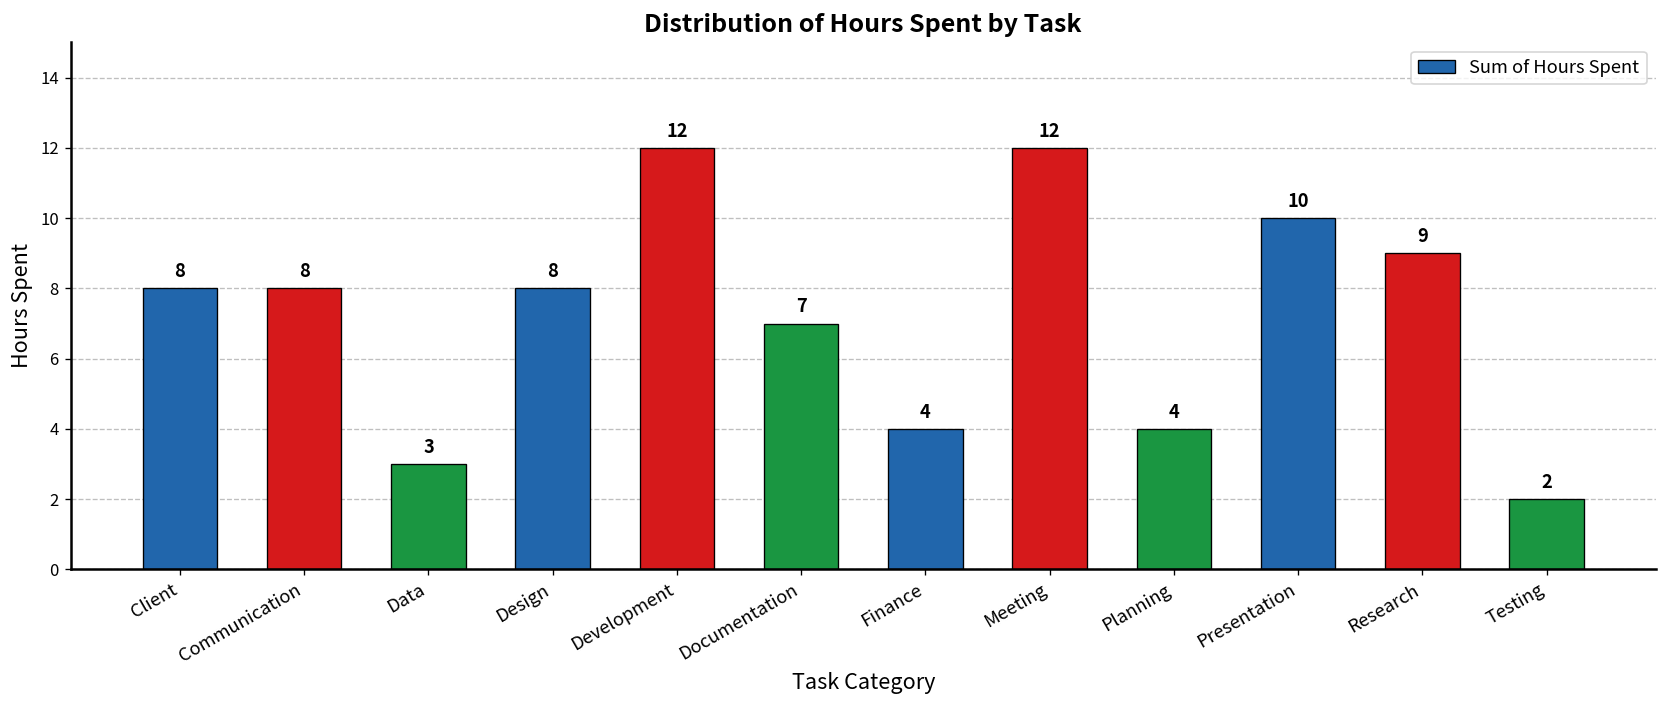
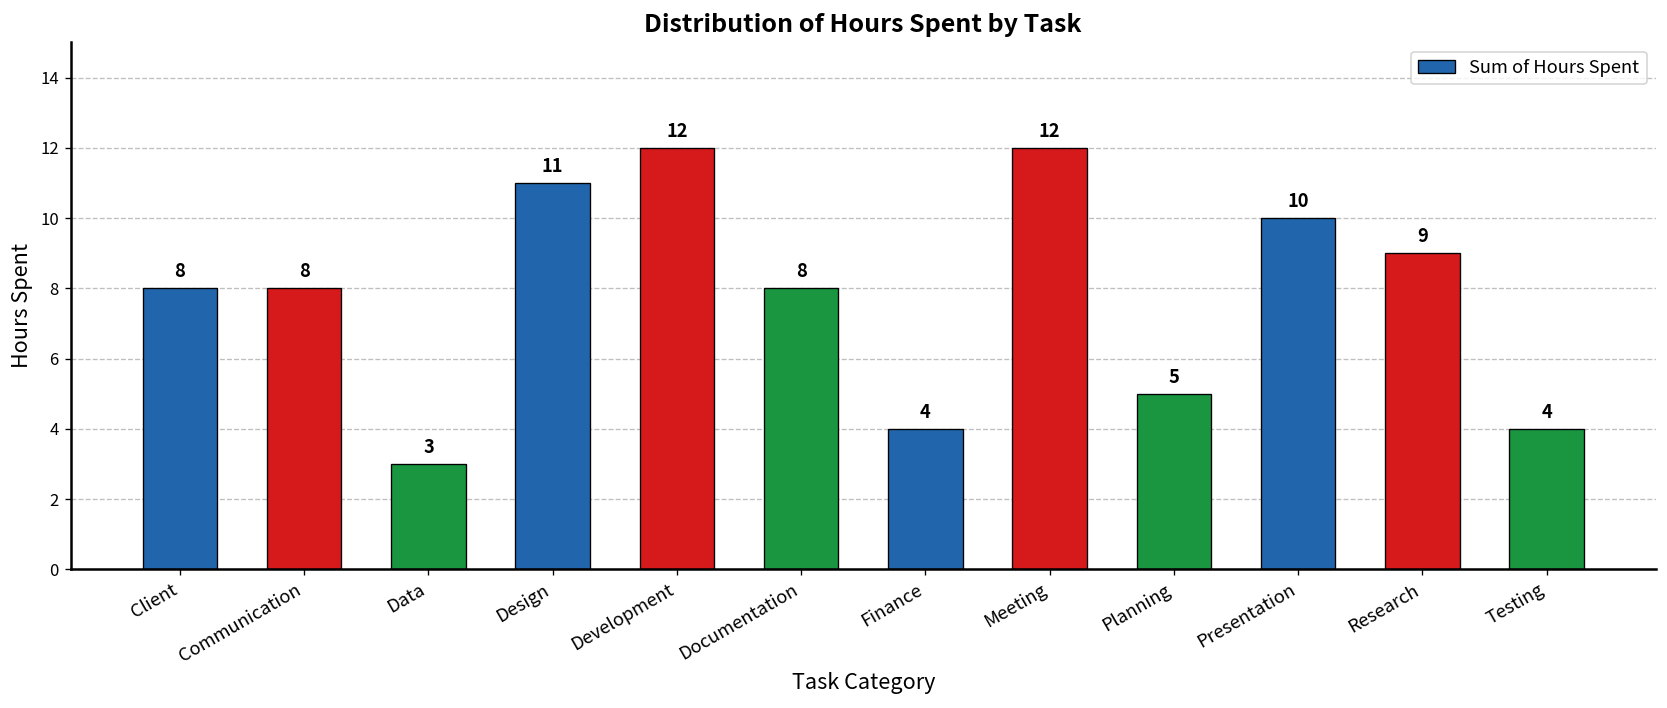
Design: 8 -> 11
Documentation: 7 -> 8
Planning: 4 -> 5
Testing: 2 -> 4
